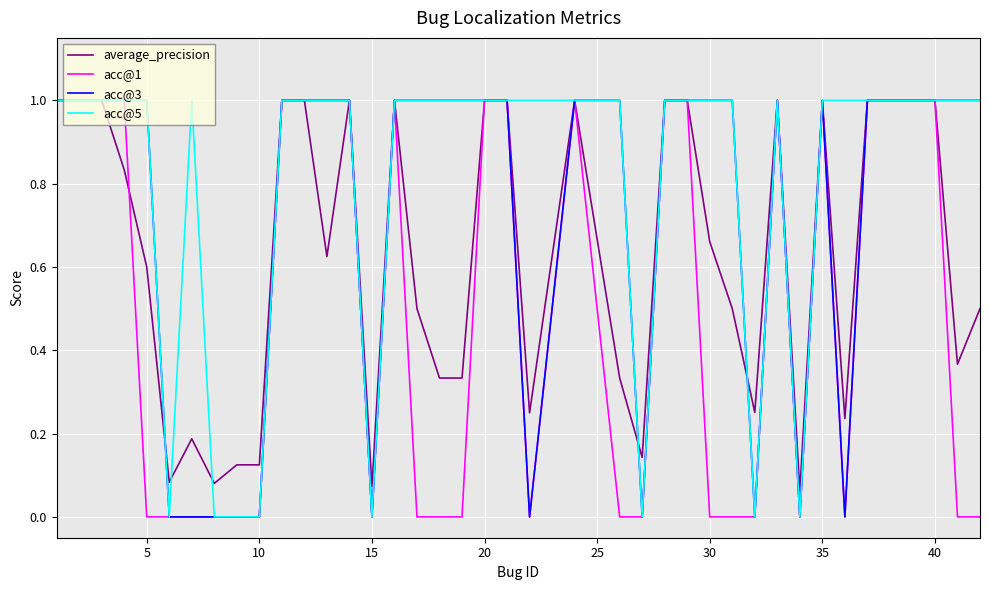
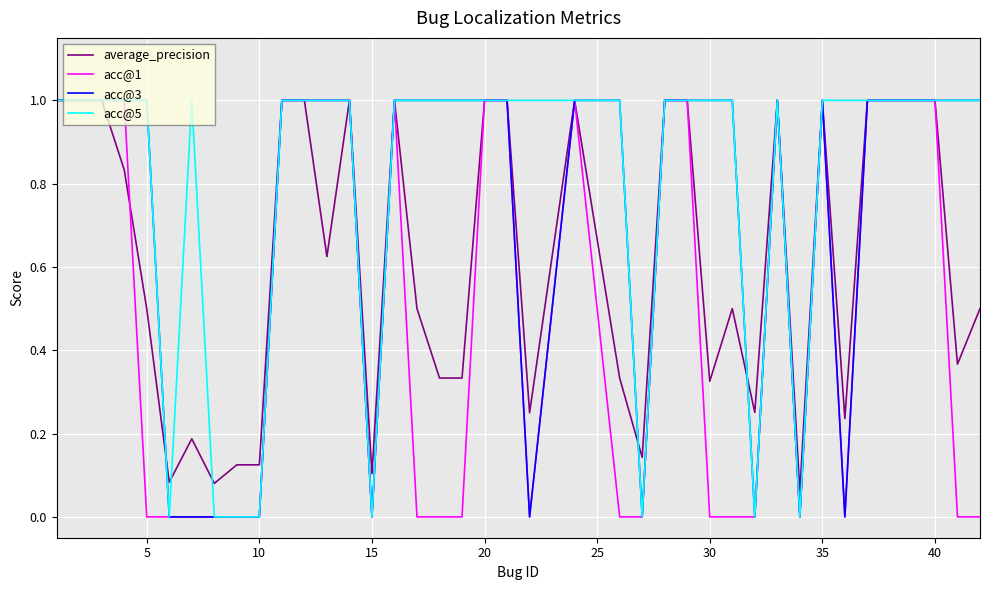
average_precision, 5: 0.6 -> 0.5
average_precision, 15: 0.07 -> 0.10
average_precision, 30: 0.66 -> 0.33
